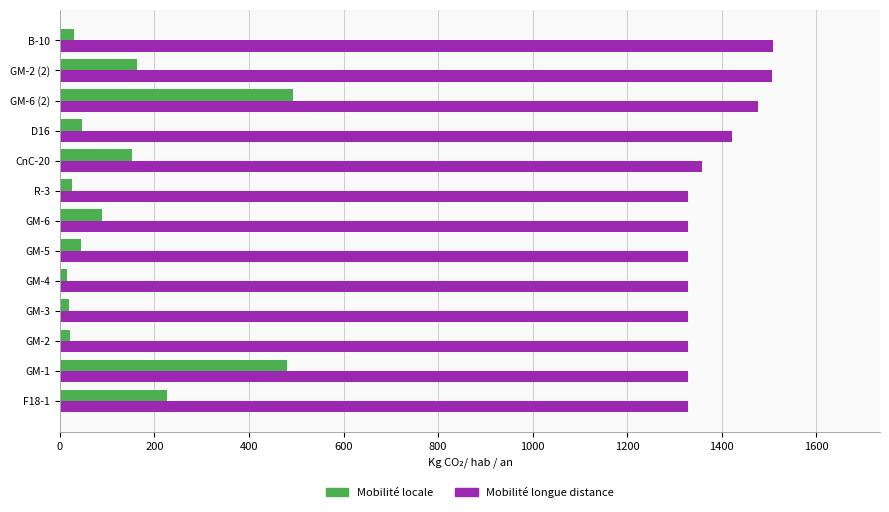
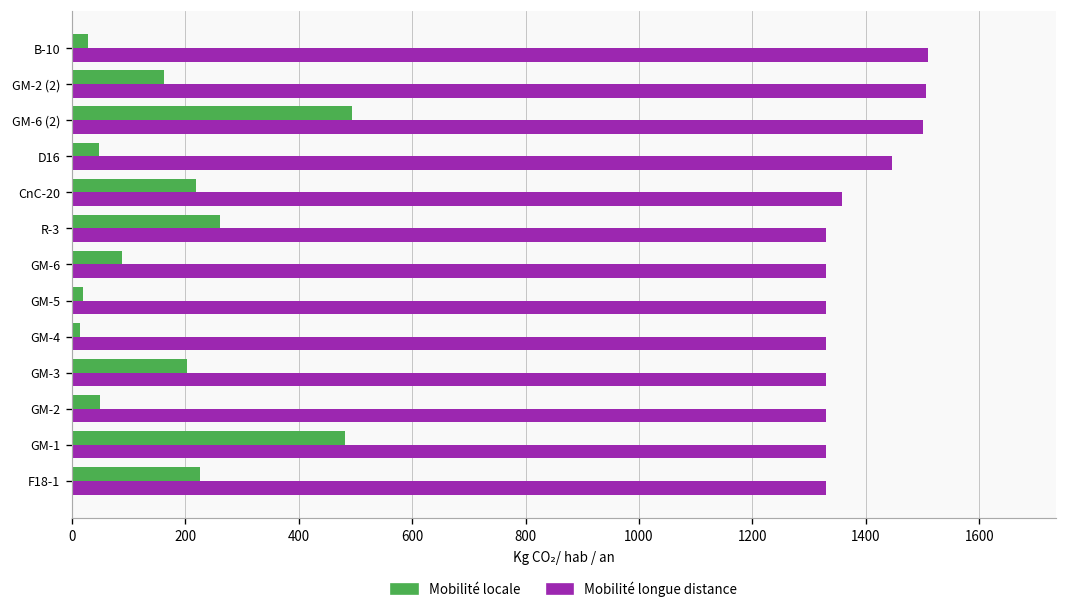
Mobilité longue distance, GM-6 (2): 1480 -> 1500
Mobilité longue distance, D16: 1420 -> 1450
Mobilité locale, CnC-20: 150 -> 220
Mobilité locale, R-3: 30 -> 260
Mobilité locale, GM-5: 40 -> 20
Mobilité locale, GM-3: 20 -> 200
Mobilité locale, GM-2: 20 -> 50
